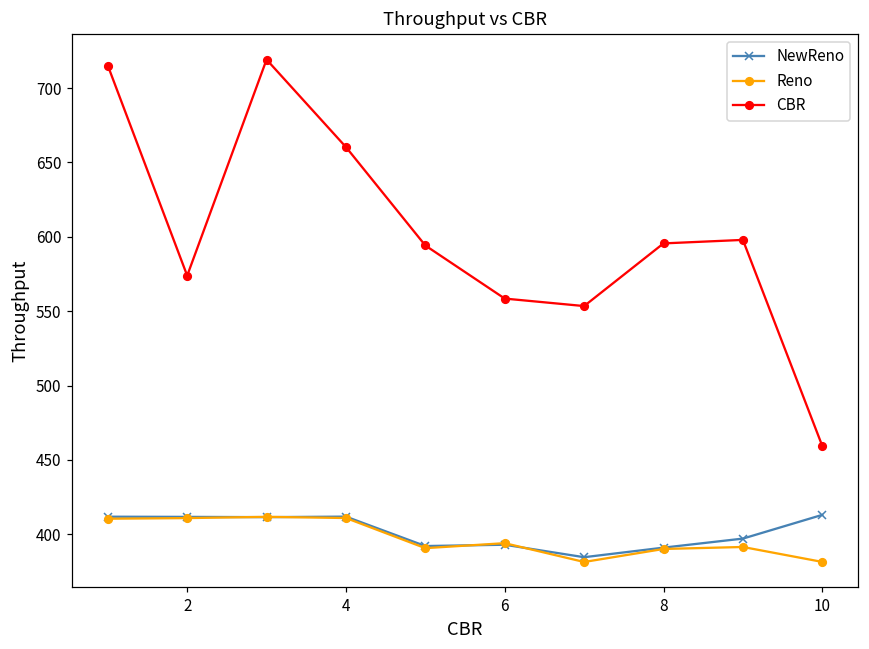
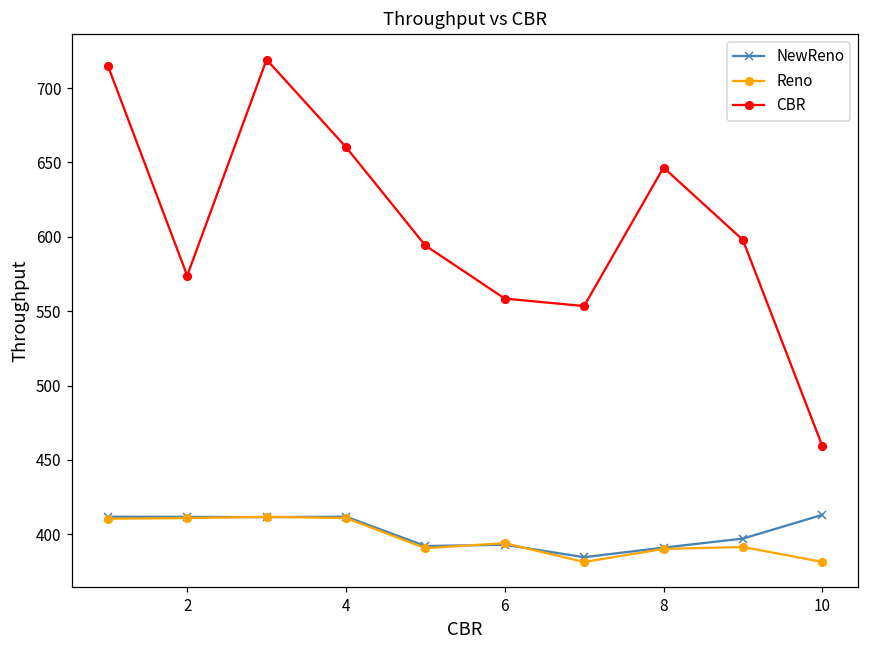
CBR, 8: 596 -> 647
